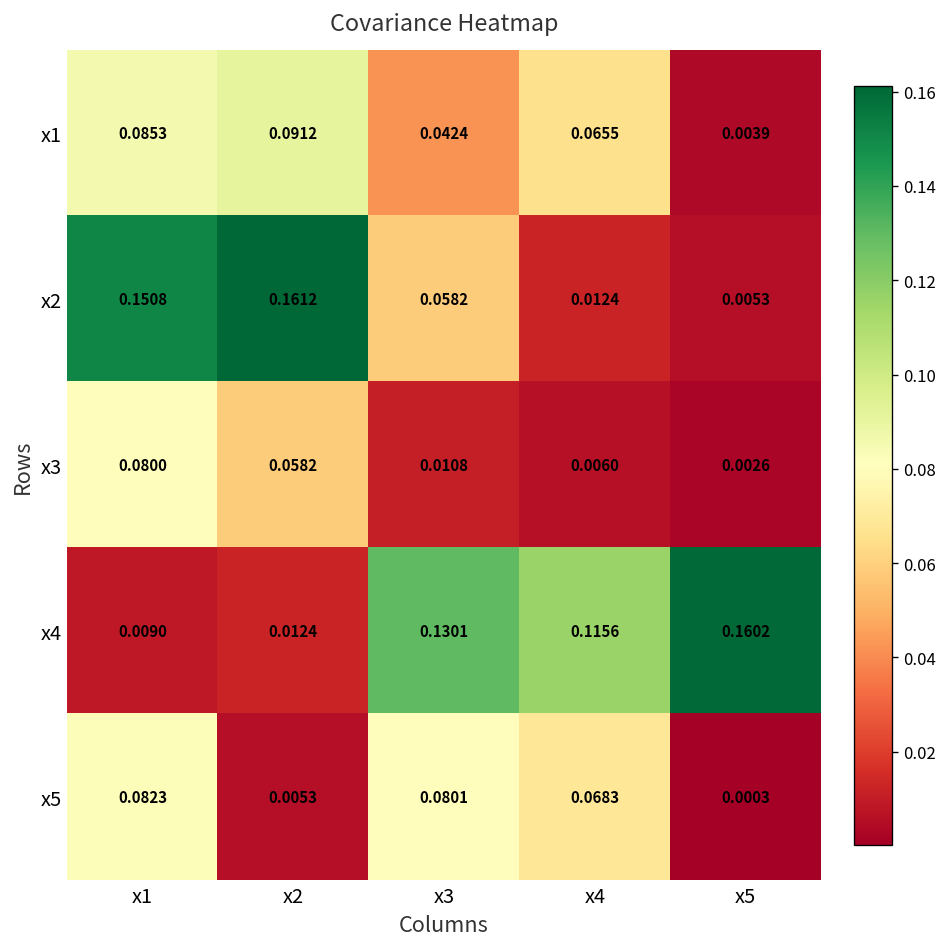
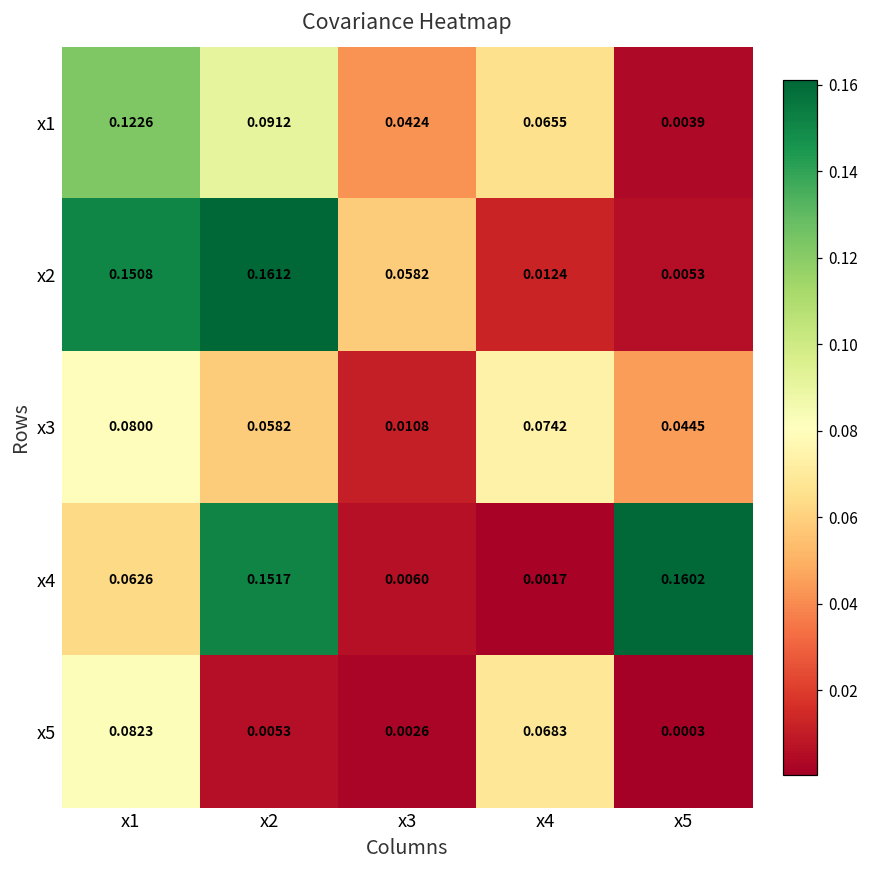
x1, x1: 0.0853 -> 0.1226
x3, x4: 0.0060 -> 0.0742
x3, x5: 0.0026 -> 0.0445
x4, x1: 0.0090 -> 0.0626
x4, x2: 0.0124 -> 0.1517
x4, x3: 0.1301 -> 0.0060
x4, x4: 0.1156 -> 0.0017
x5, x3: 0.0801 -> 0.0026
